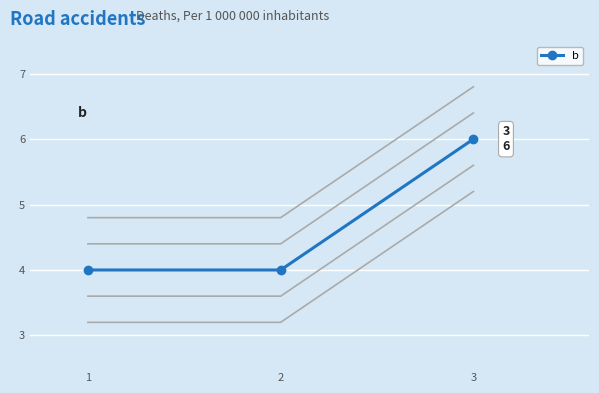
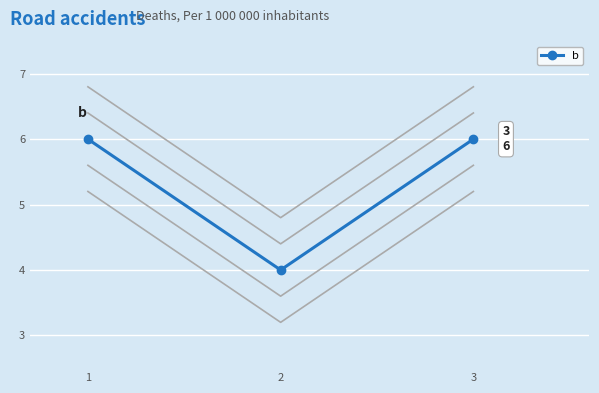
b, 1: 4 -> 6
